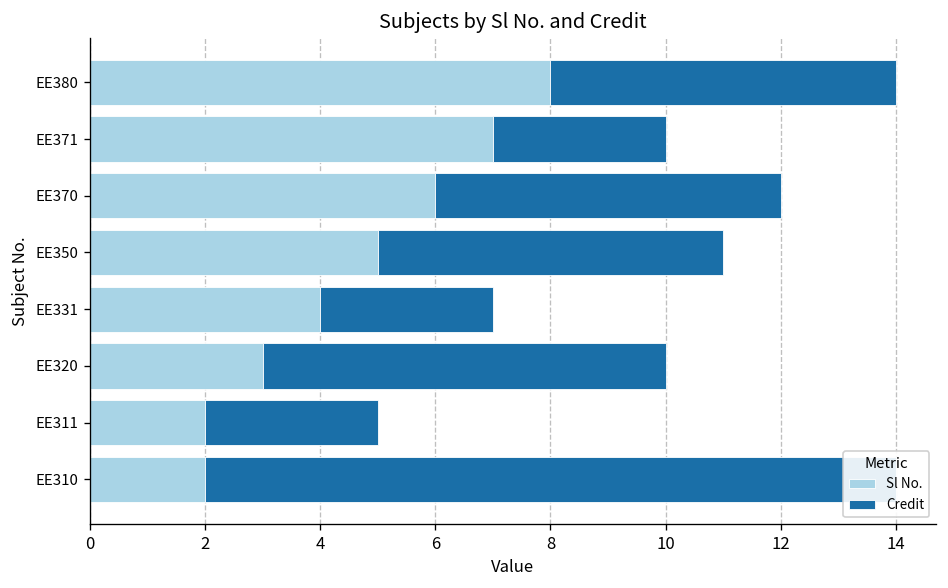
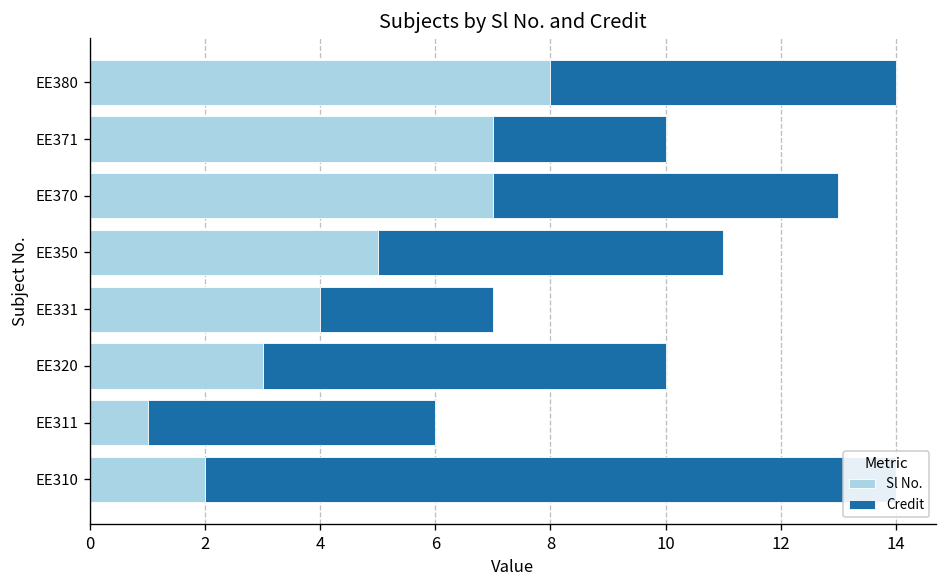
Sl No., EE370: 6 -> 7
Sl No., EE311: 2 -> 1
Credit, EE311: 3 -> 5
